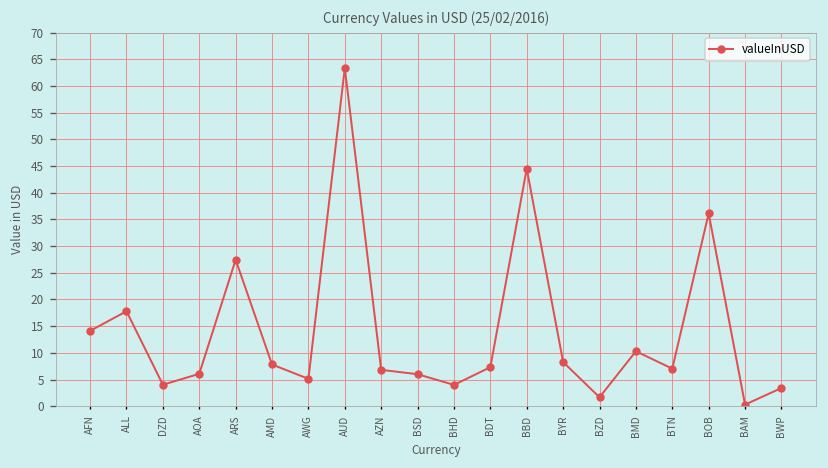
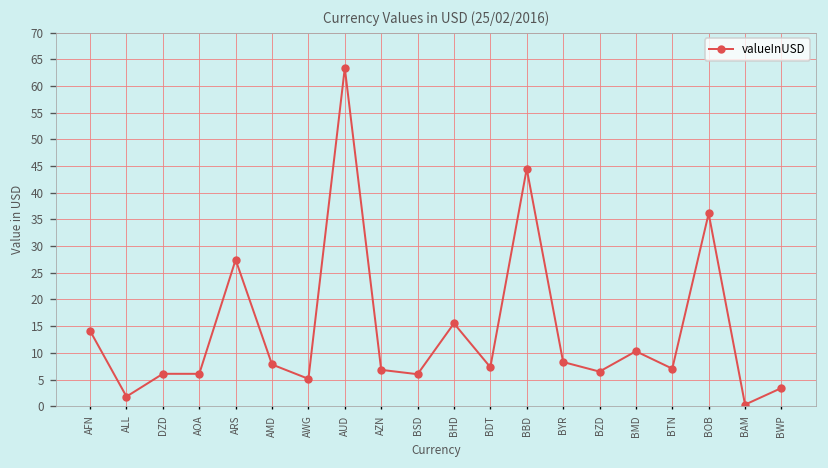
ALL: 18 -> 2
DZD: 4 -> 6
BHD: 4 -> 16
BZD: 2 -> 6
